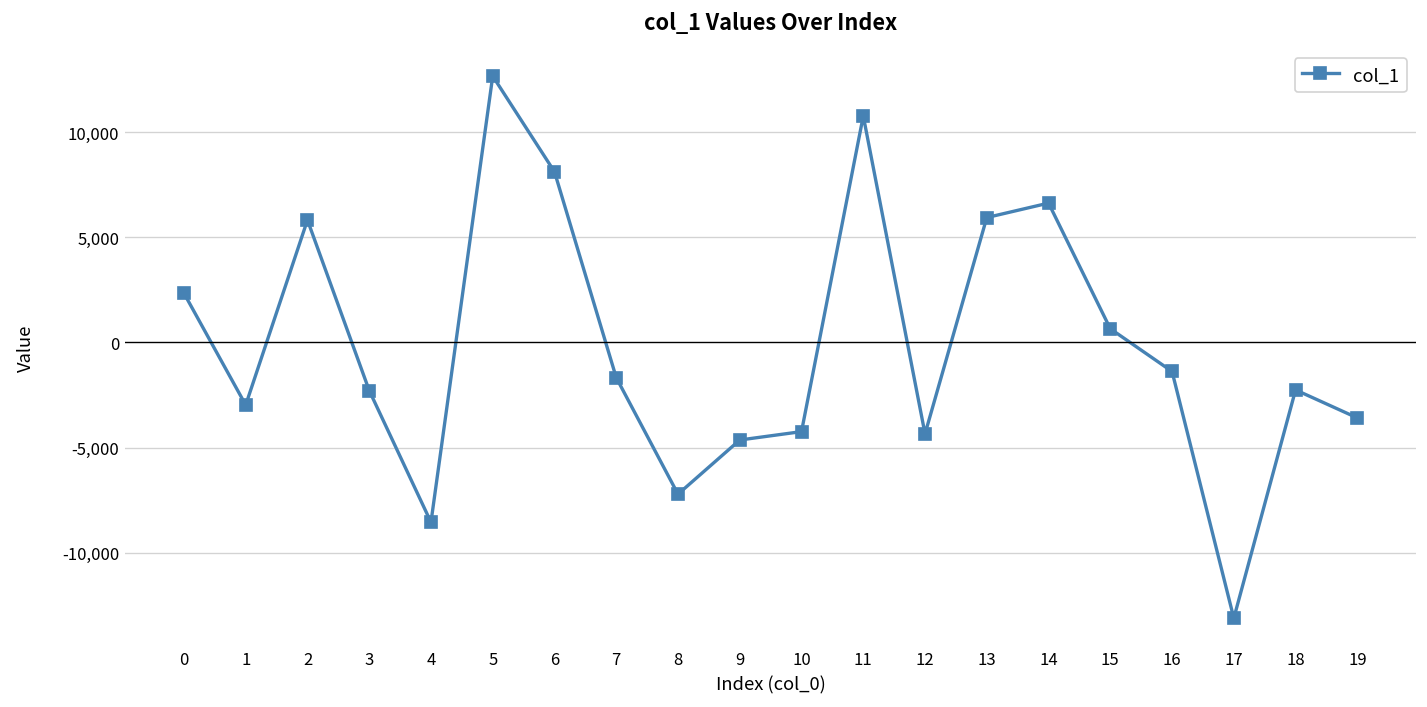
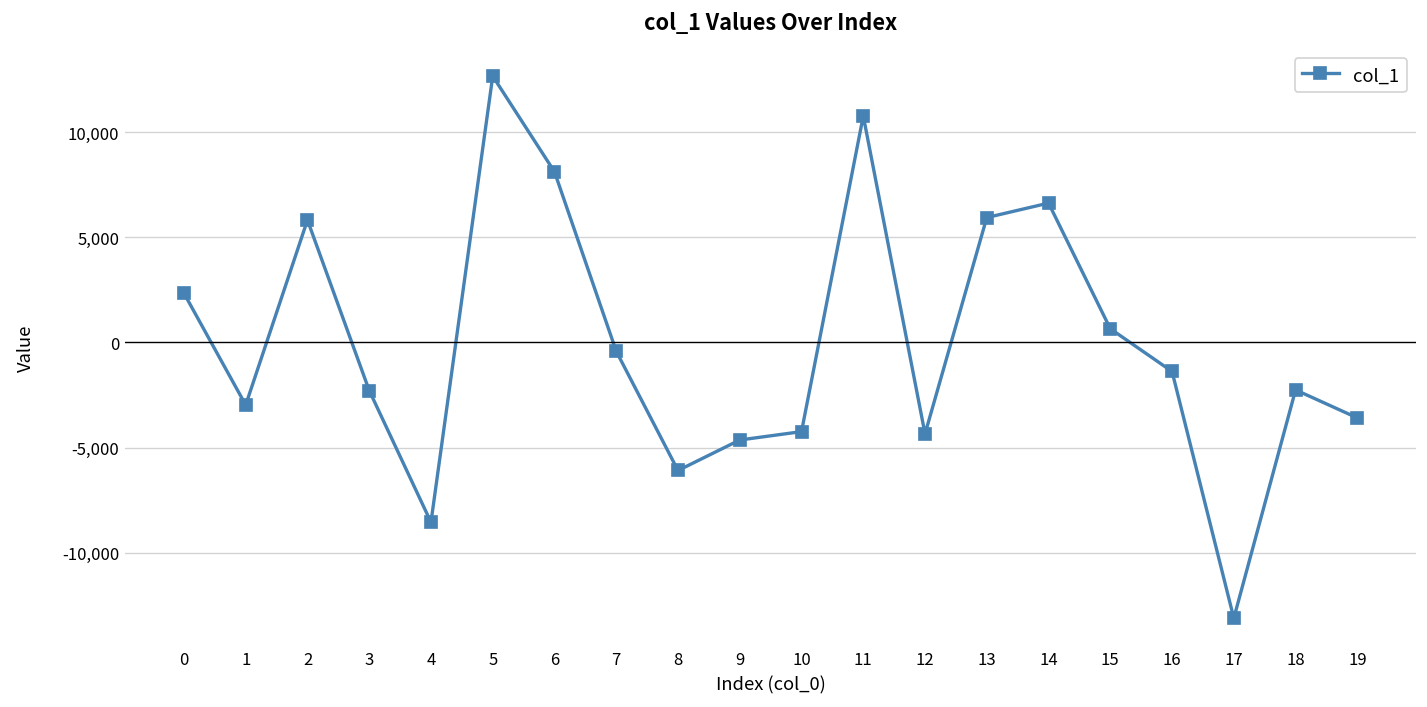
7: -1,700 -> -400
8: -7,200 -> -6,100
